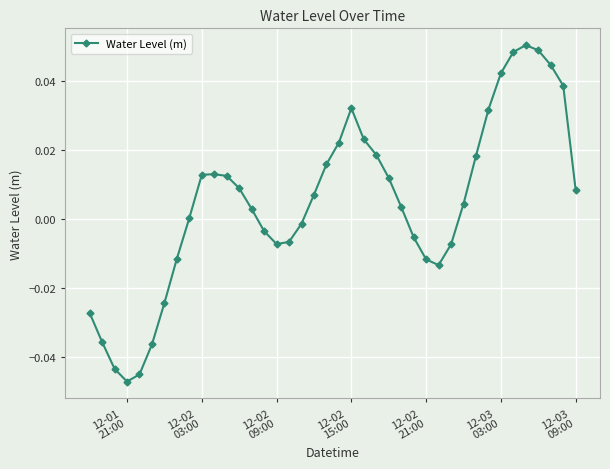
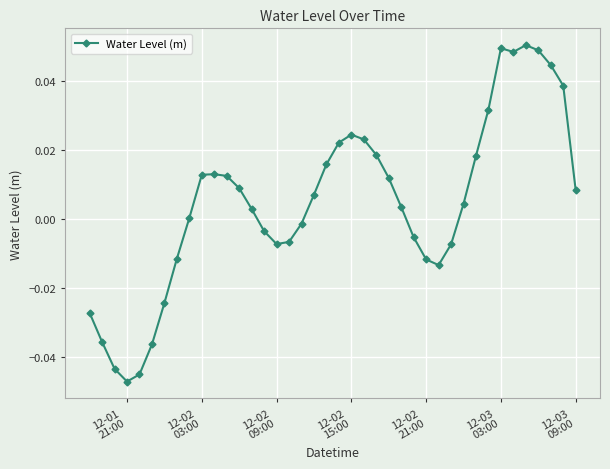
12-02 15:00: 0.032 -> 0.024
12-03 03:00: 0.042 -> 0.049
